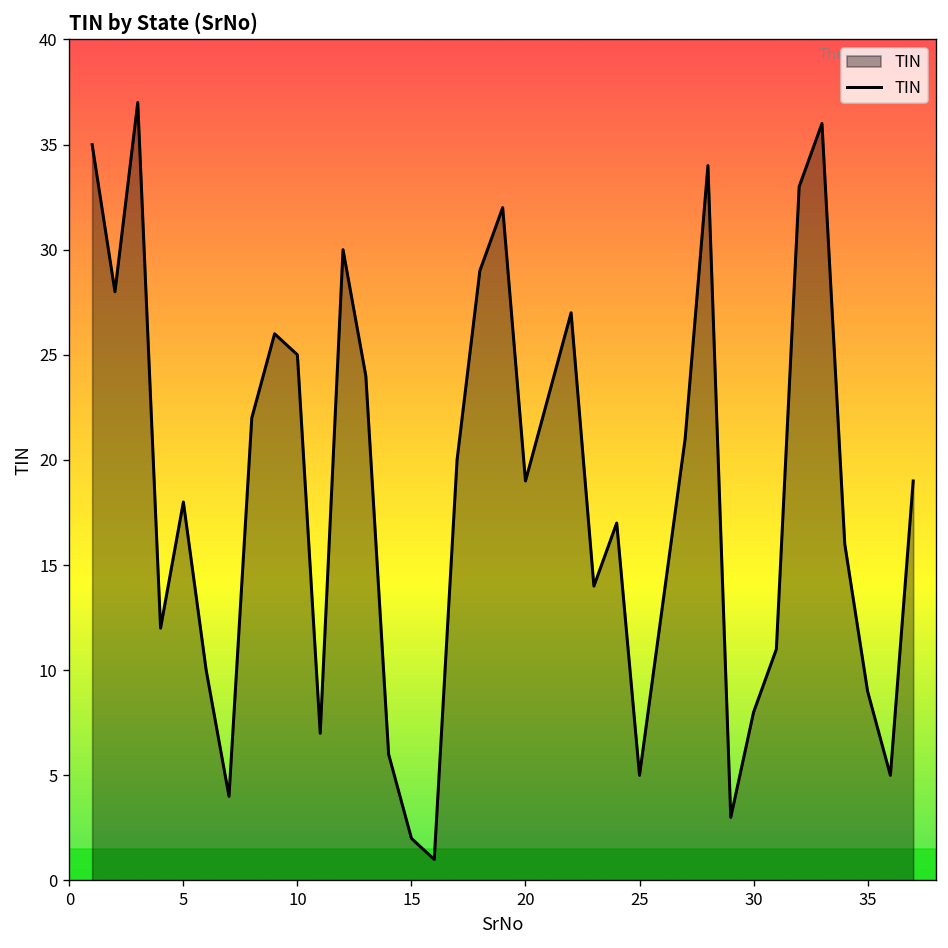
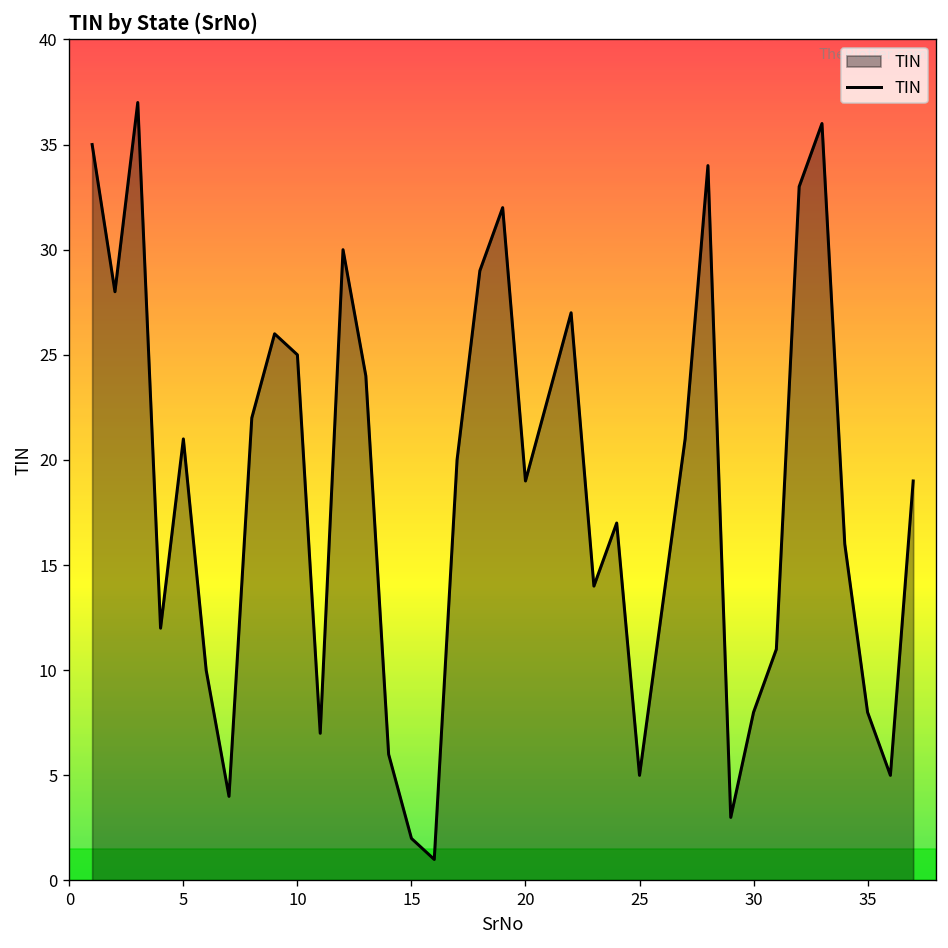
5: 18 -> 21
35: 9 -> 8
